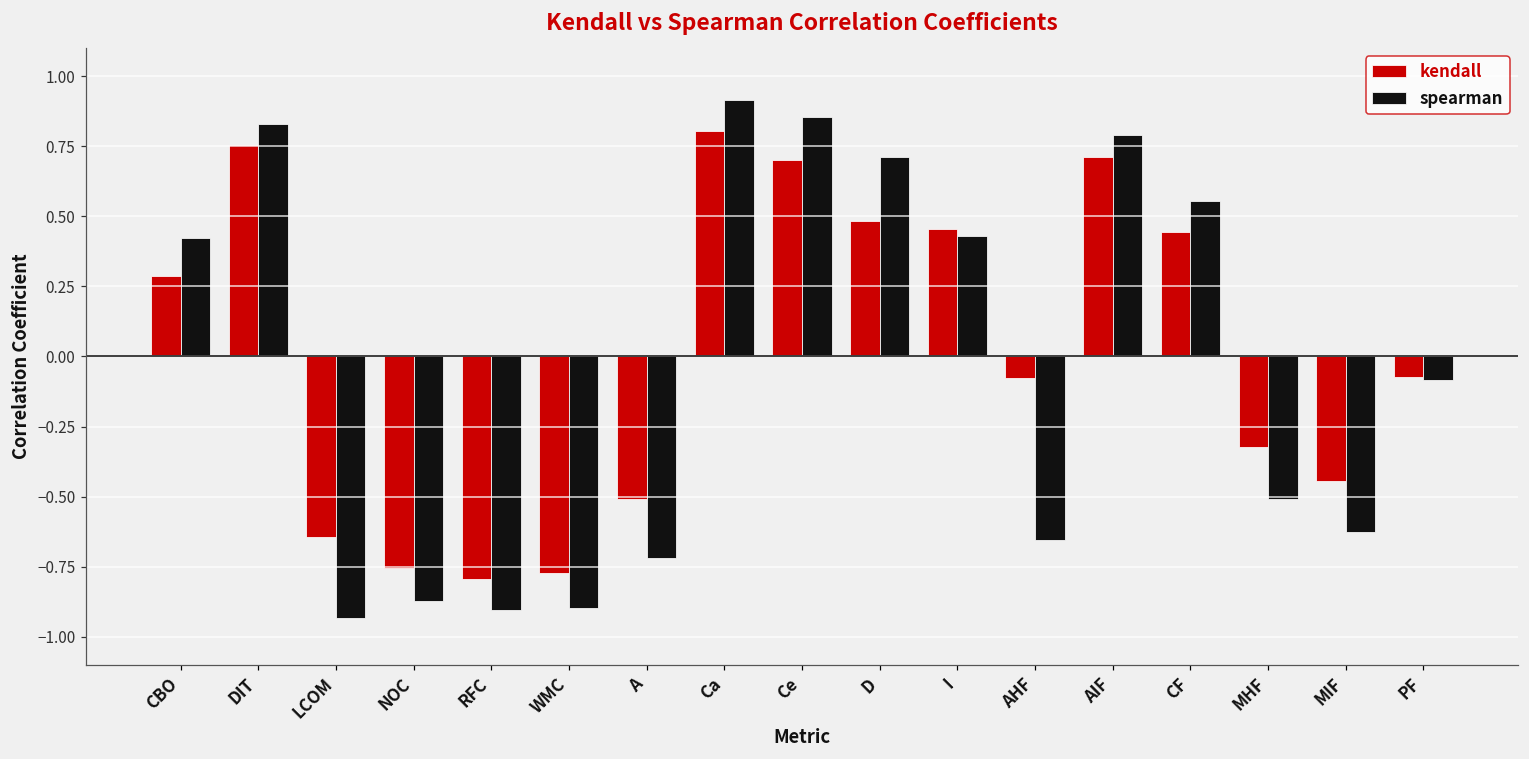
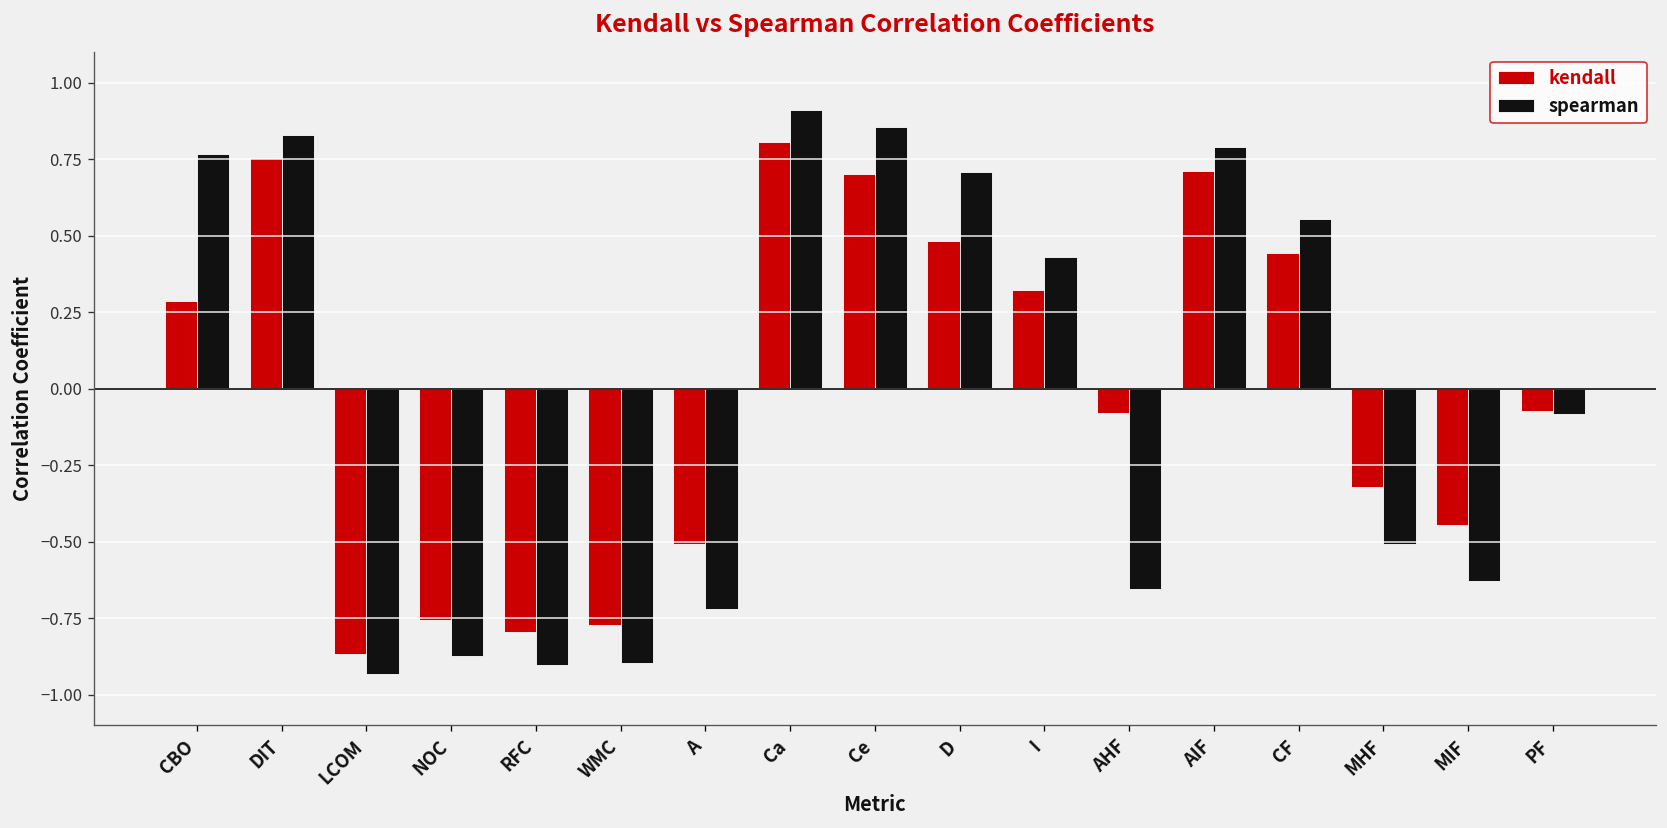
spearman, CBO: 0.42 -> 0.77
kendall, LCOM: -0.64 -> -0.87
kendall, I: 0.46 -> 0.32
